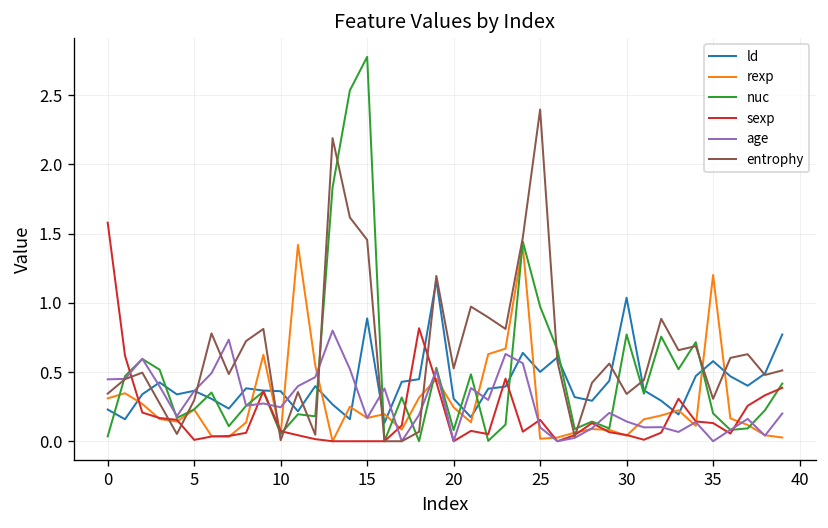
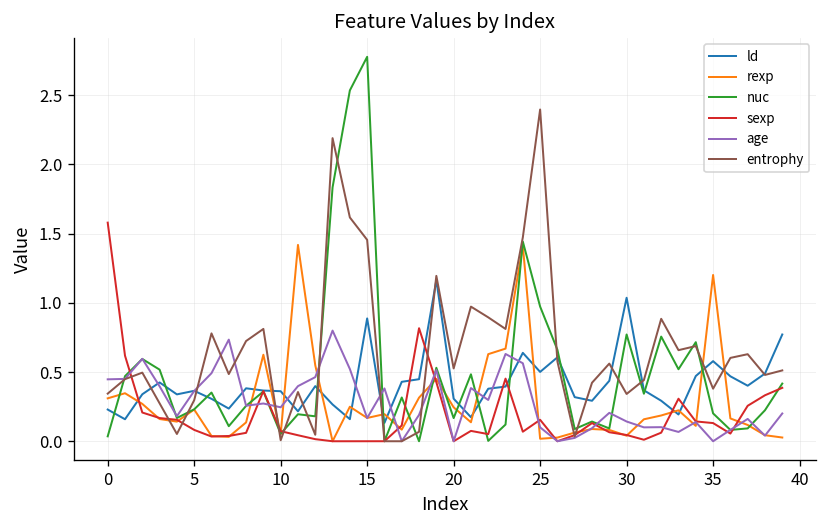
sexp, 5: 0.01 -> 0.08
nuc, 20: 0.08 -> 0.17
entrophy, 35: 0.31 -> 0.38
